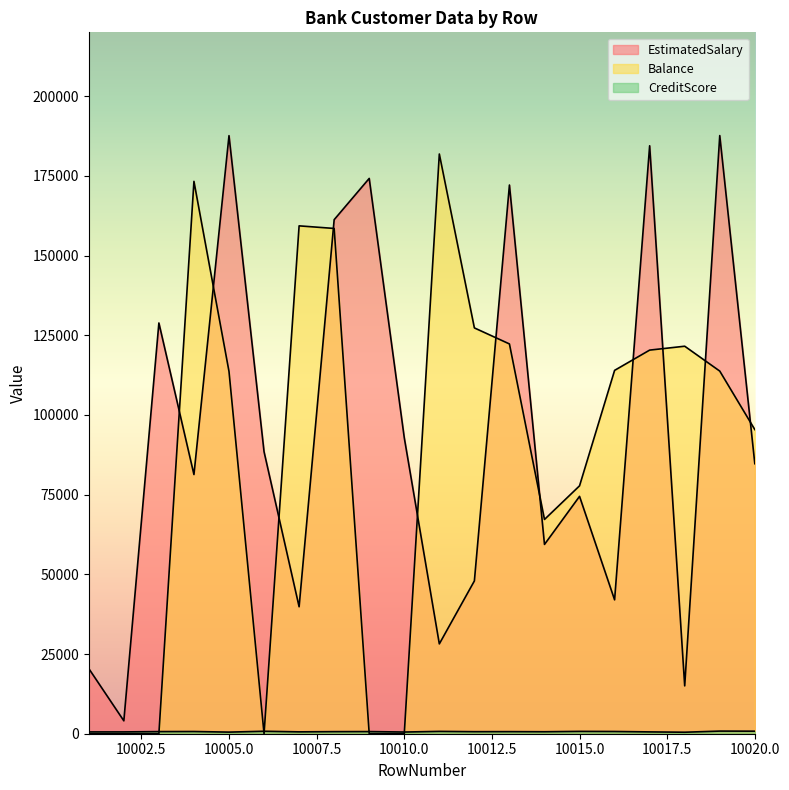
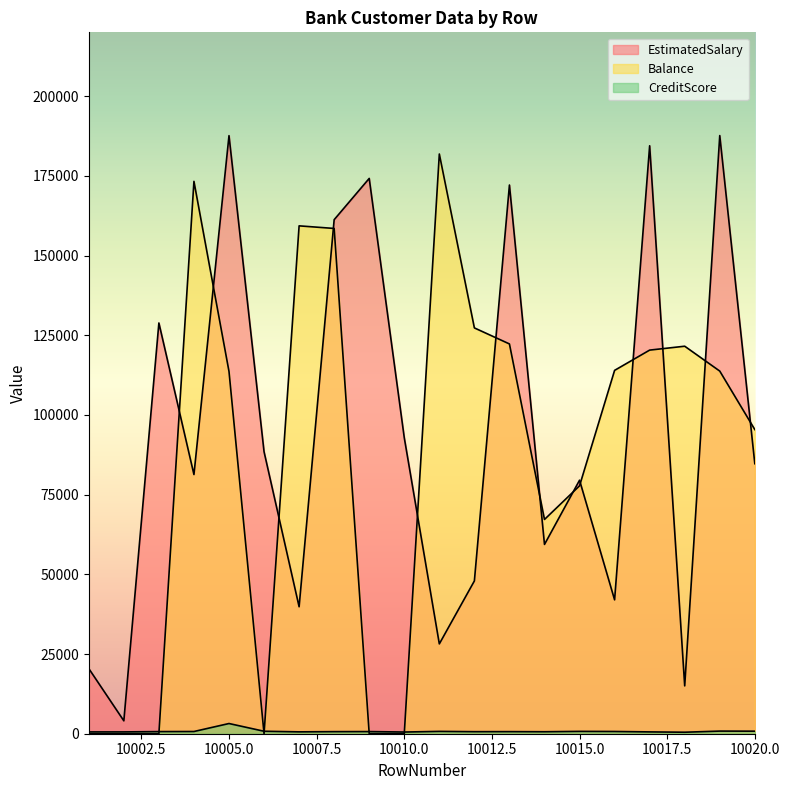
CreditScore, 10005.0: 1000 -> 3000
EstimatedSalary, 10015.0: 74000 -> 80000
